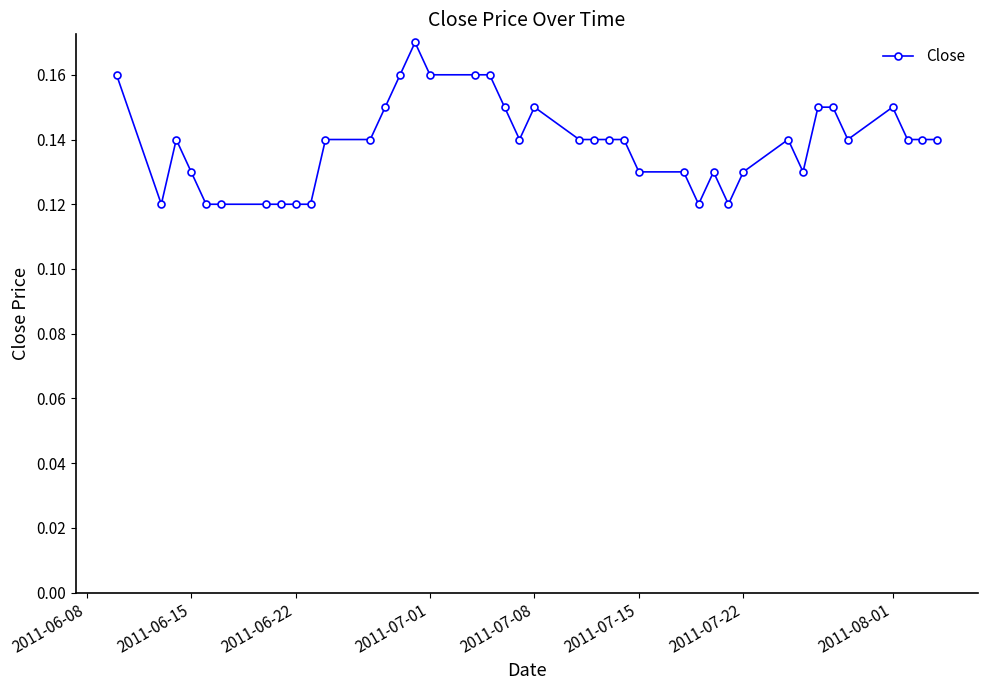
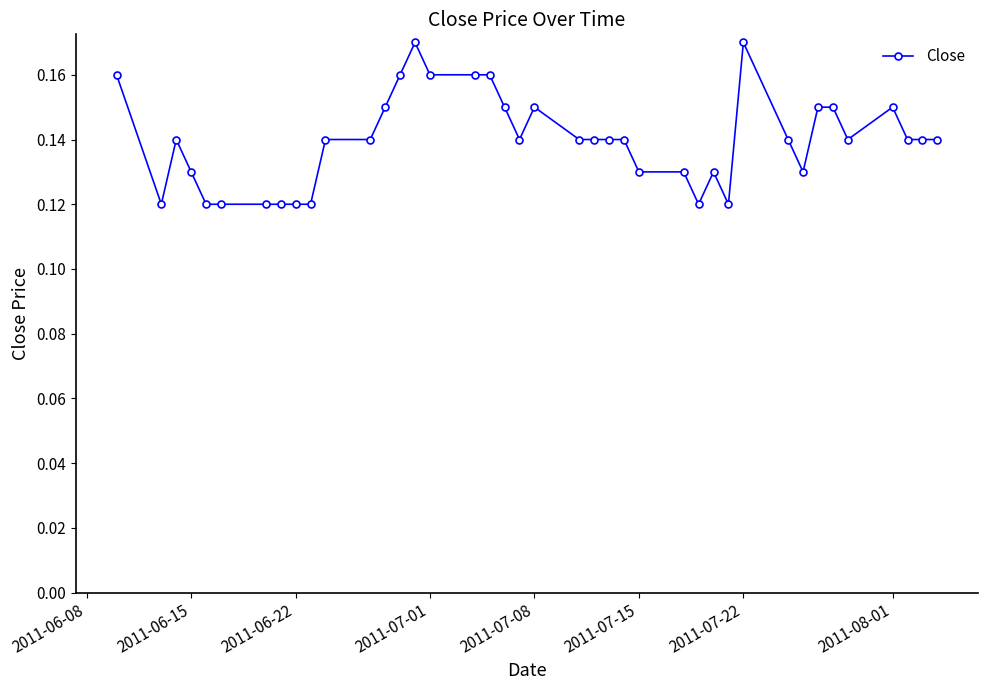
2011-07-22: 0.13 -> 0.17
